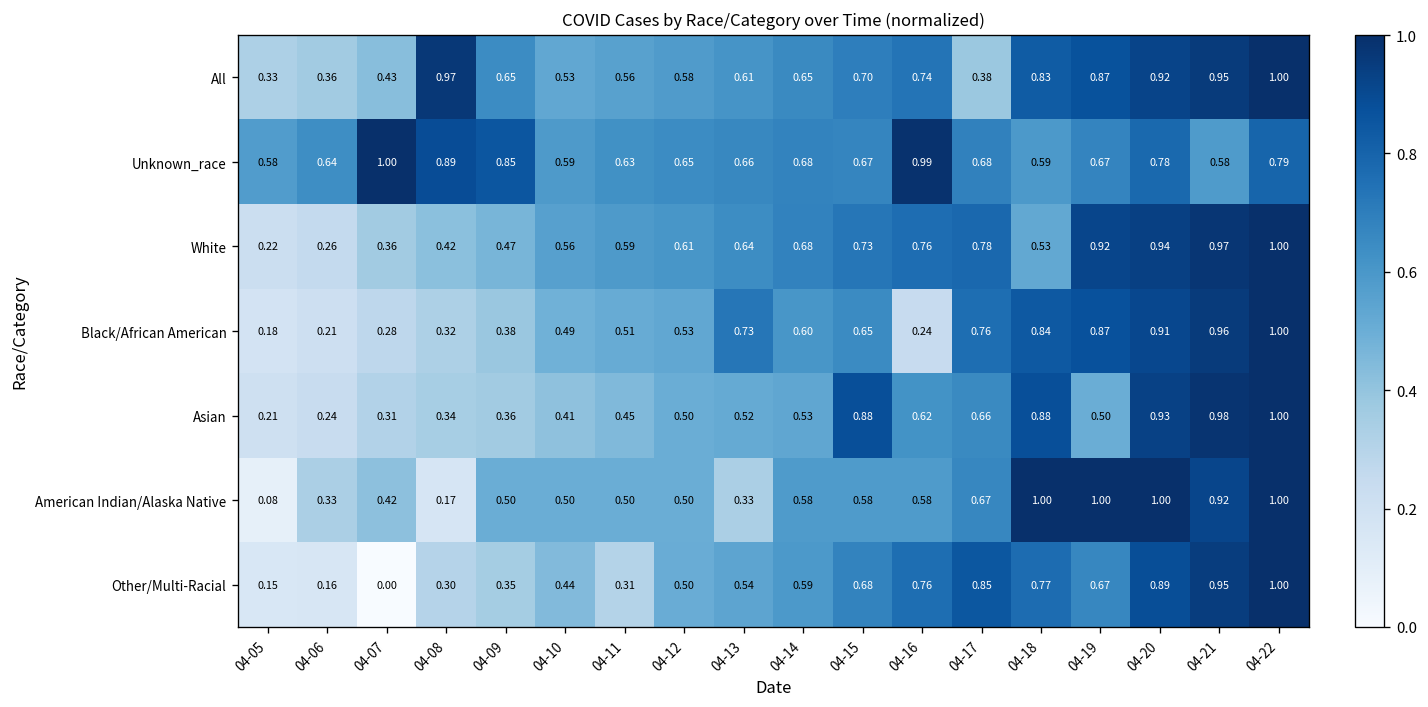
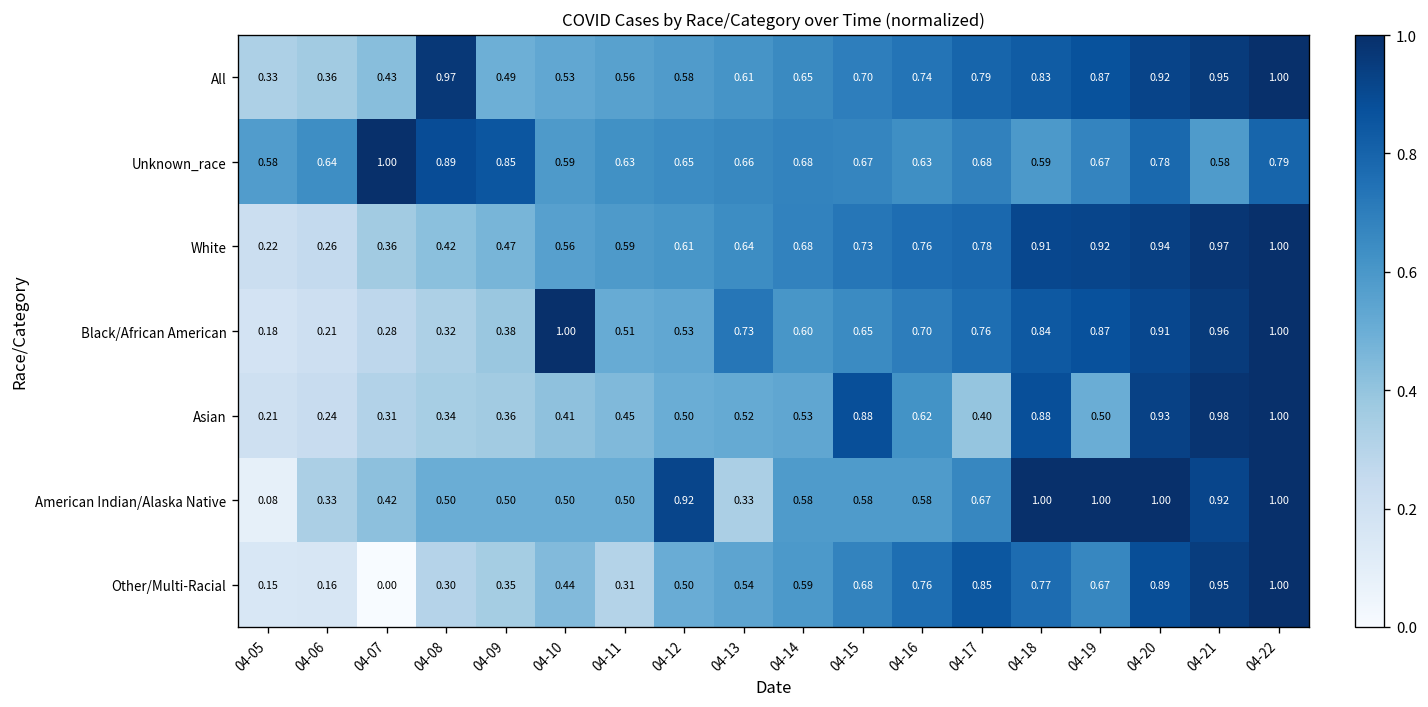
All, 04-09: 0.65 -> 0.49
All, 04-17: 0.38 -> 0.79
Unknown_race, 04-16: 0.99 -> 0.63
White, 04-18: 0.53 -> 0.91
Black/African American, 04-10: 0.49 -> 1.00
Black/African American, 04-16: 0.24 -> 0.70
Asian, 04-17: 0.66 -> 0.40
American Indian/Alaska Native, 04-08: 0.17 -> 0.50
American Indian/Alaska Native, 04-12: 0.50 -> 0.92
